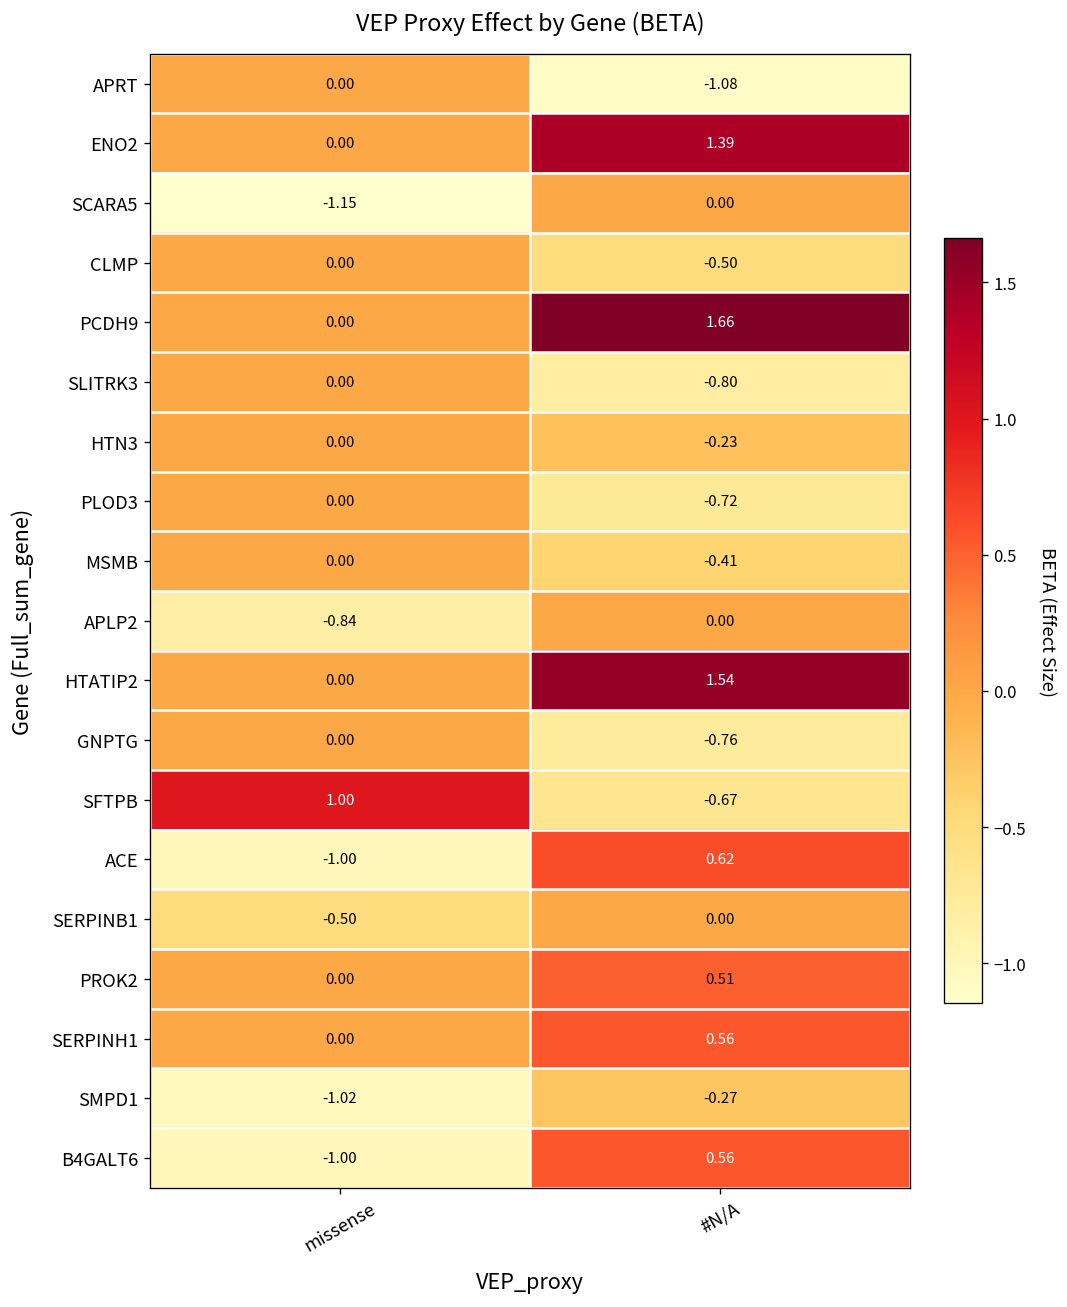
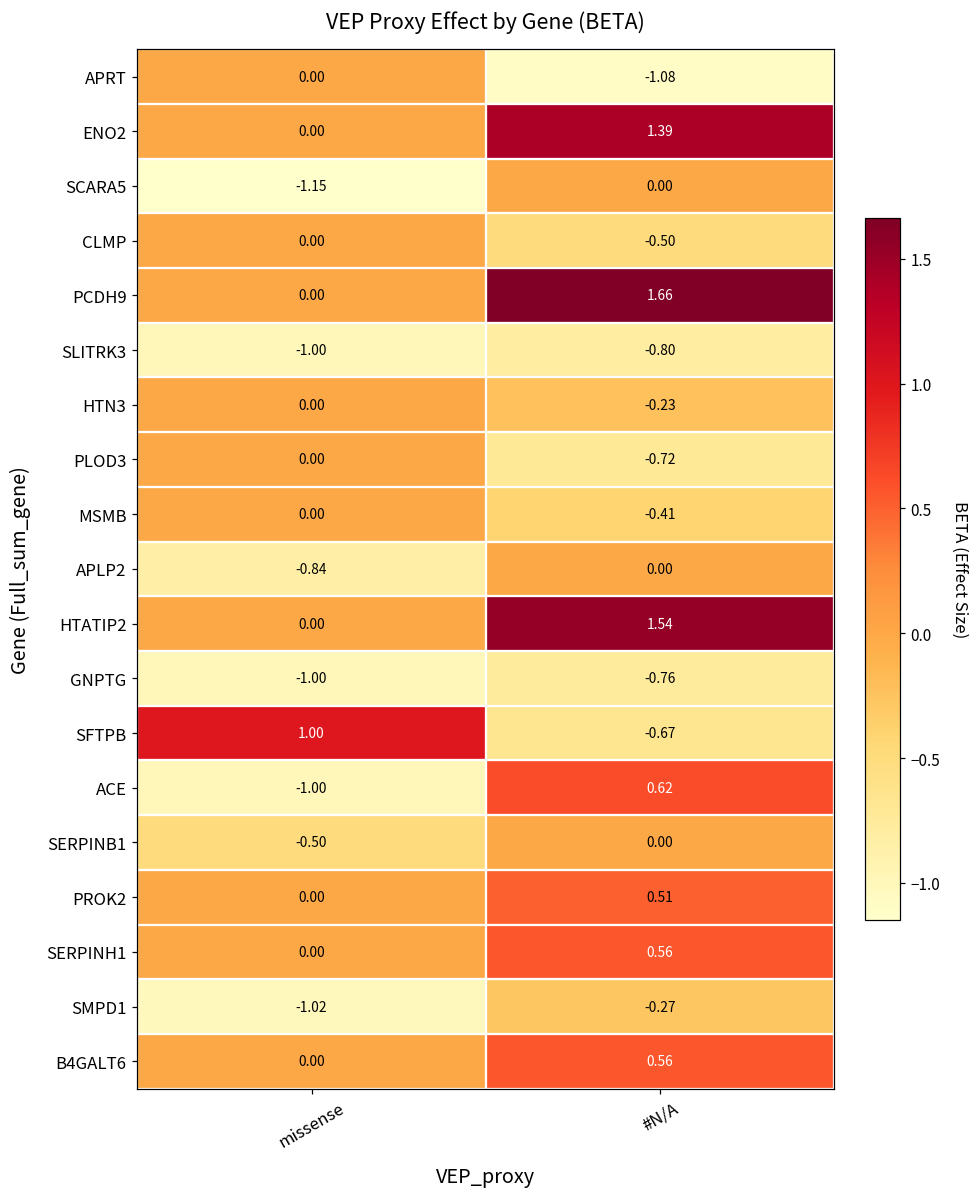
SLITRK3, missense: 0.00 -> -1.00
GNPTG, missense: 0.00 -> -1.00
B4GALT6, missense: -1.00 -> 0.00
